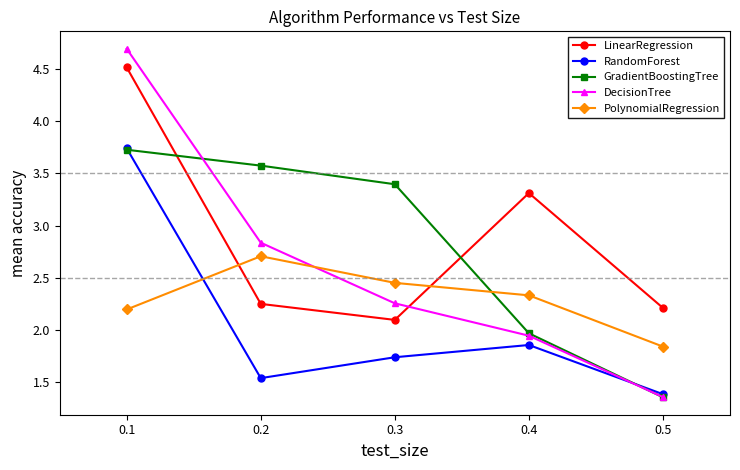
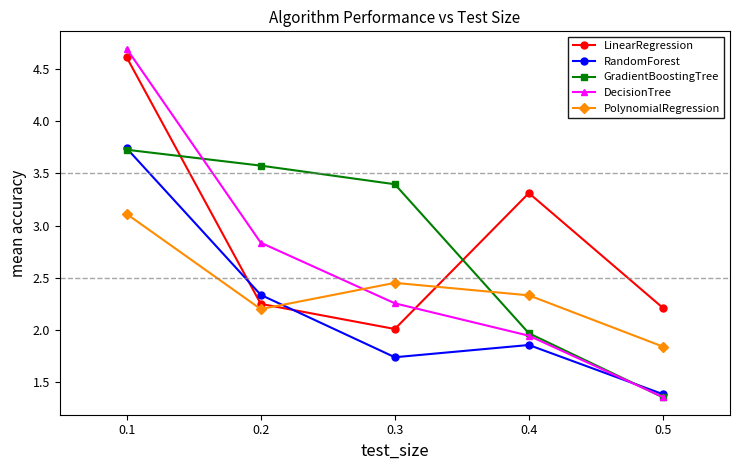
LinearRegression, 0.1: 4.51 -> 4.61
PolynomialRegression, 0.1: 2.20 -> 3.11
RandomForest, 0.2: 1.54 -> 2.34
PolynomialRegression, 0.2: 2.71 -> 2.20
LinearRegression, 0.3: 2.10 -> 2.01
